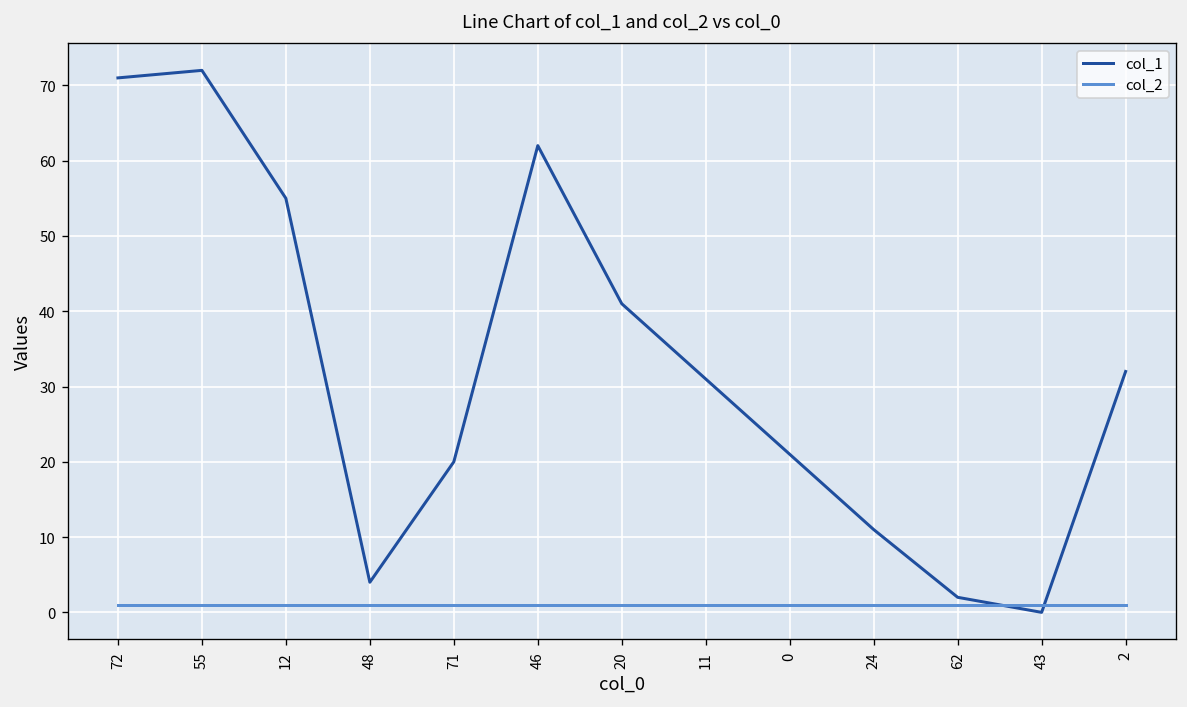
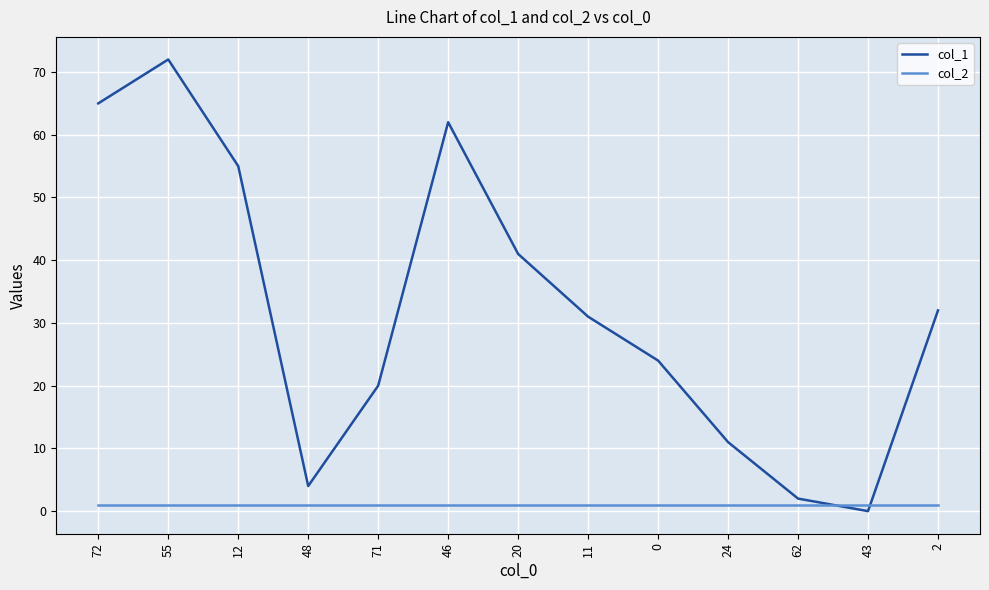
col_1, 72: 71 -> 65
col_1, 0: 21 -> 24
